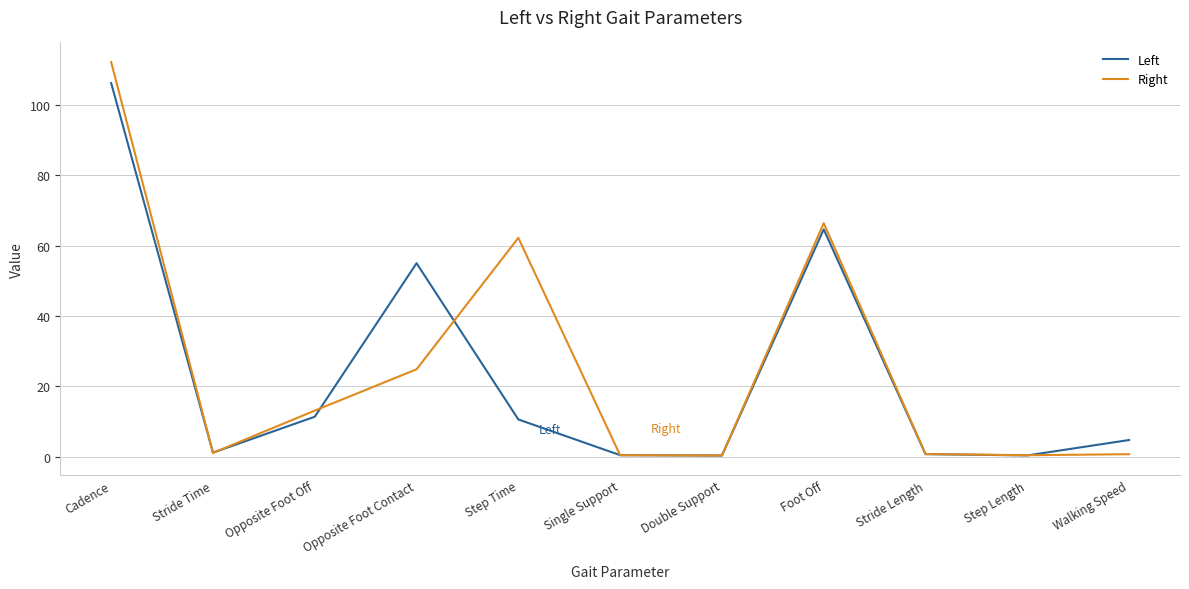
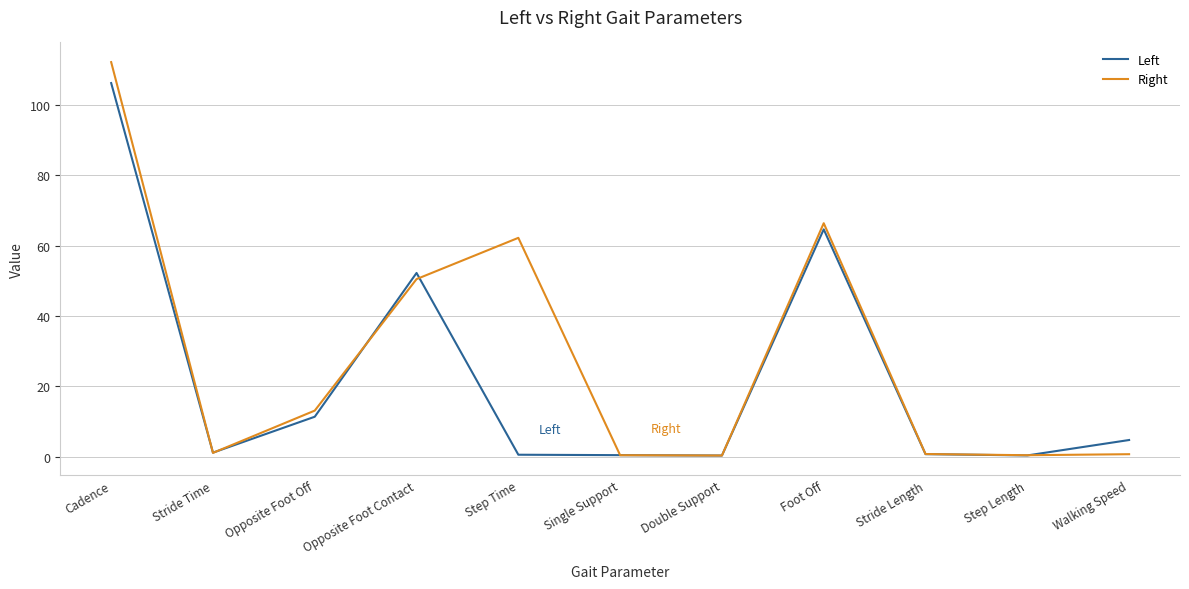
Left, Opposite Foot Contact: 55 -> 52
Right, Opposite Foot Contact: 25 -> 50
Left, Step Time: 11 -> 1
